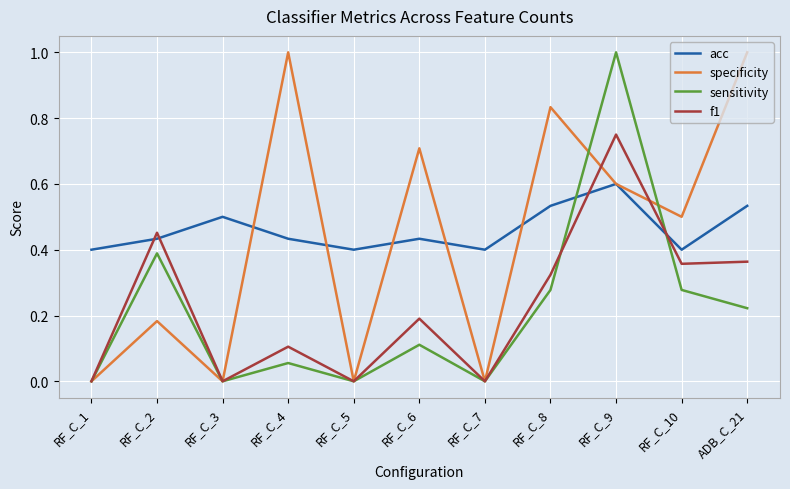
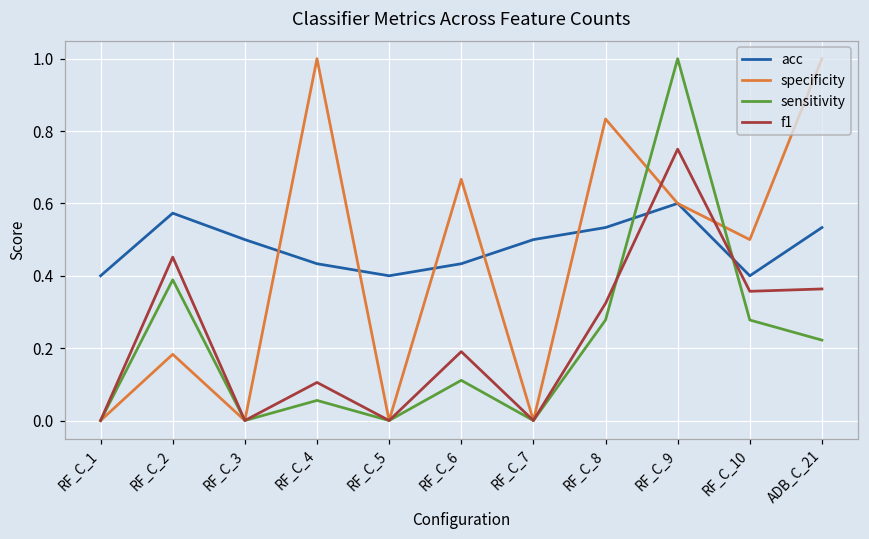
acc, RF_C_2: 0.43 -> 0.57
specificity, RF_C_6: 0.71 -> 0.67
acc, RF_C_7: 0.4 -> 0.5
